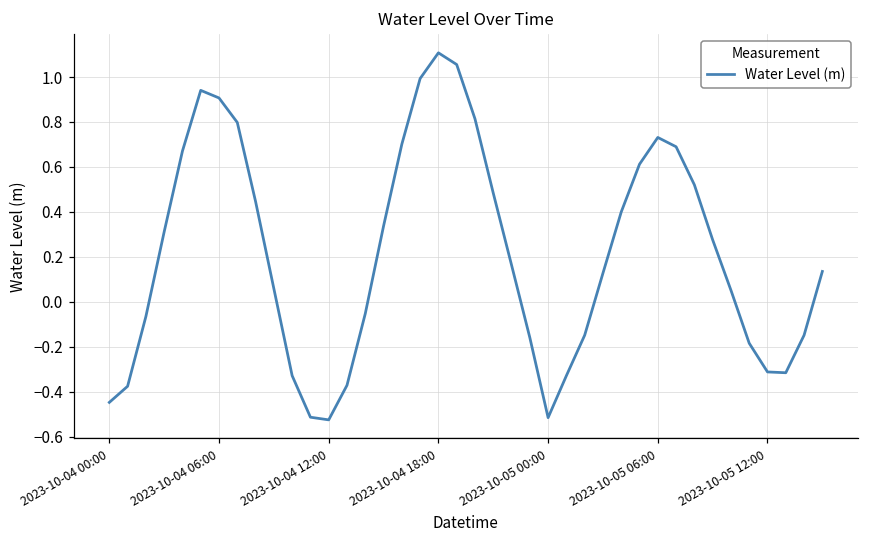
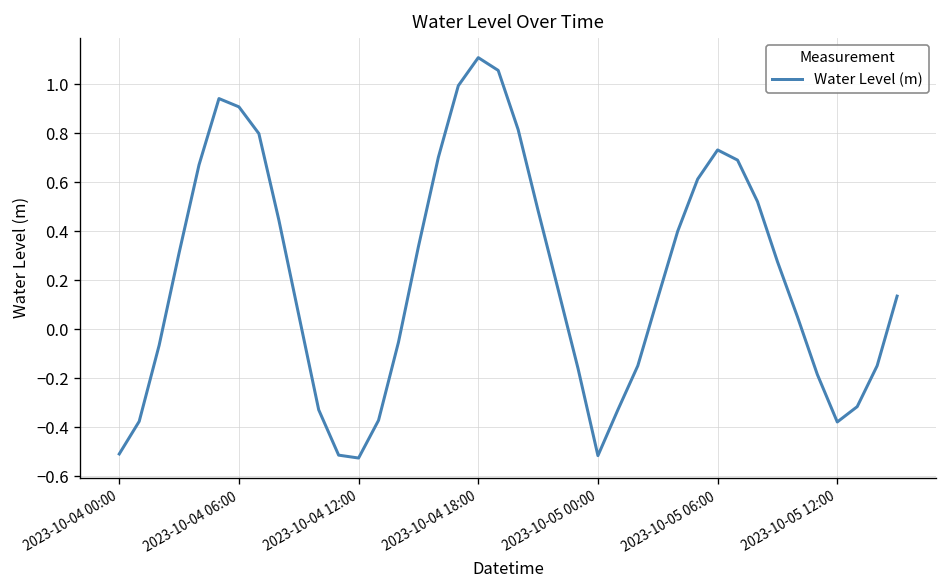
2023-10-04 00:00: -0.45 -> -0.51
2023-10-05 12:00: -0.31 -> -0.38
